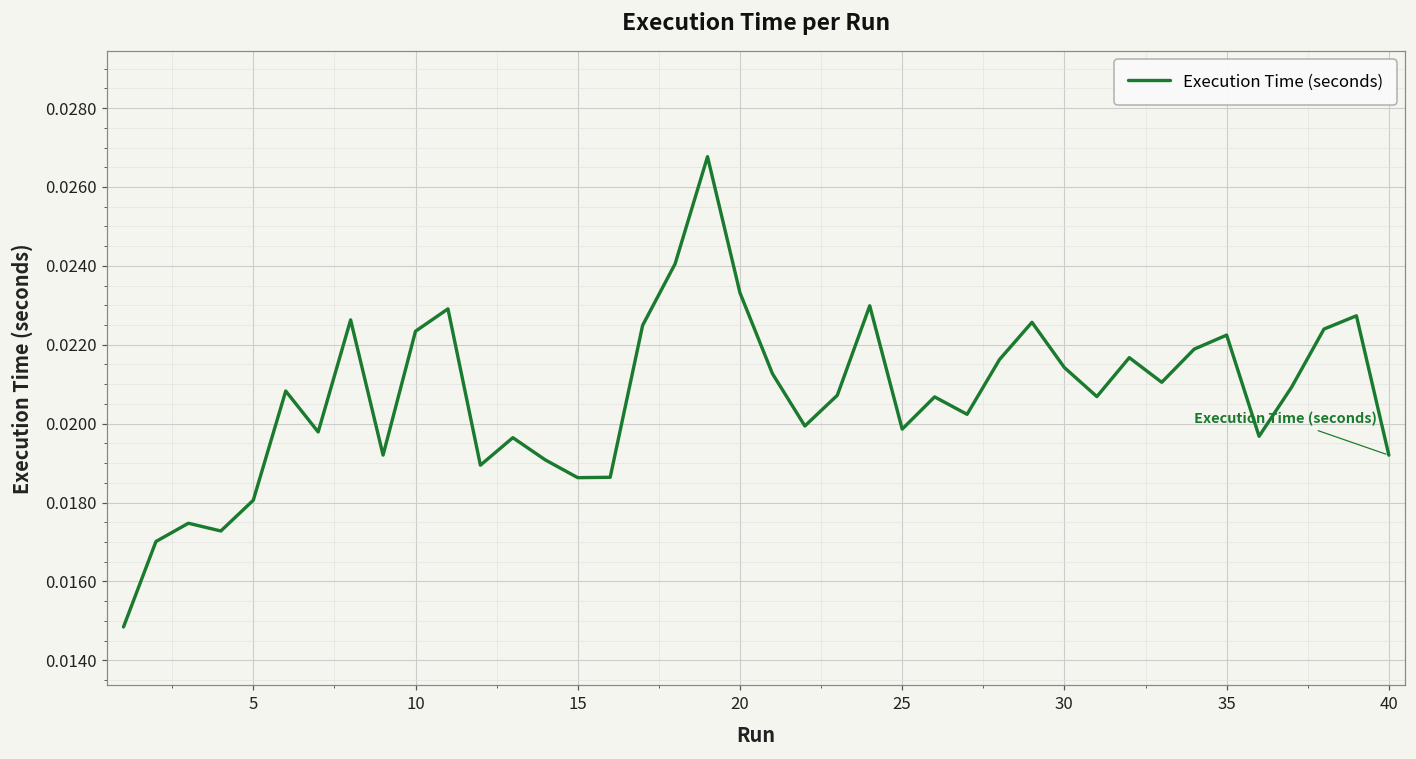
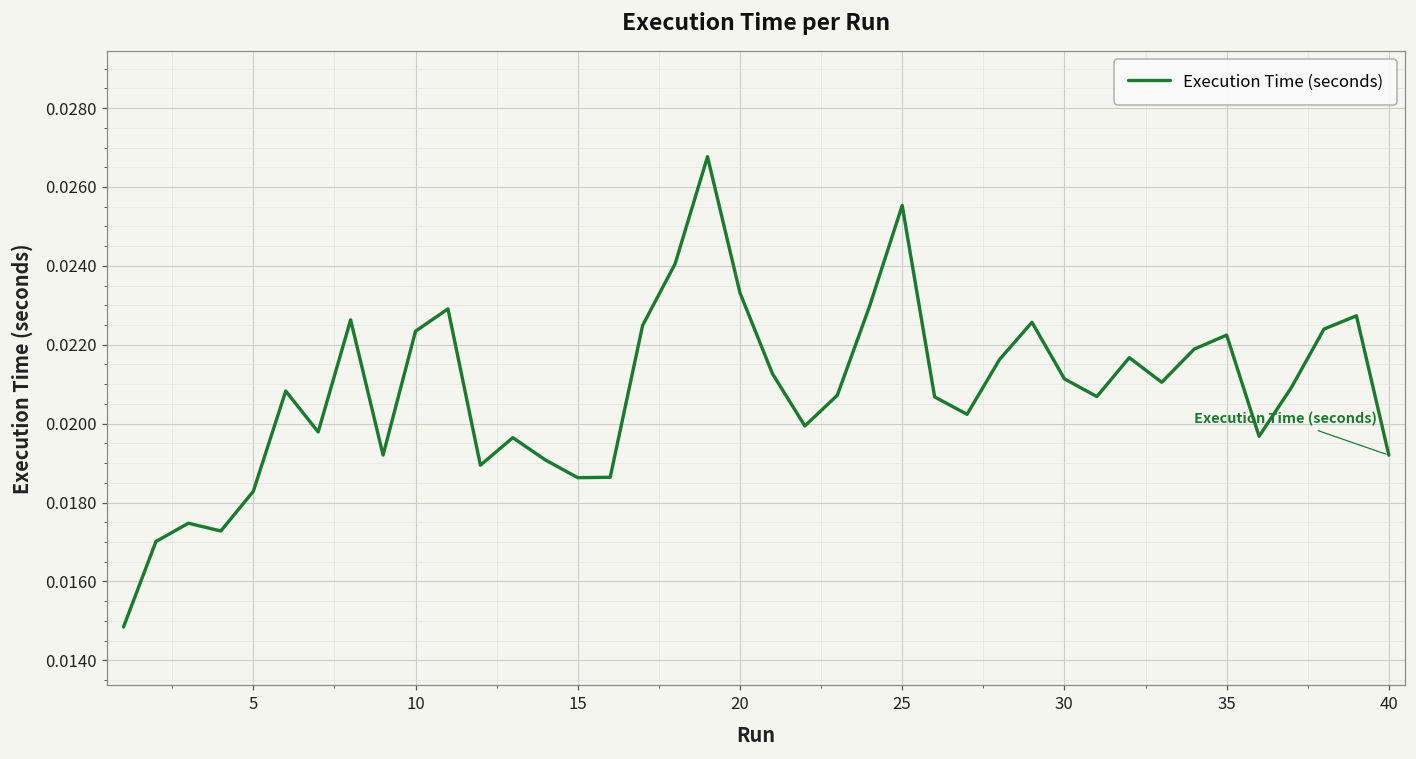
5: 0.0181 -> 0.0183
25: 0.0199 -> 0.0255
30: 0.0214 -> 0.0211
